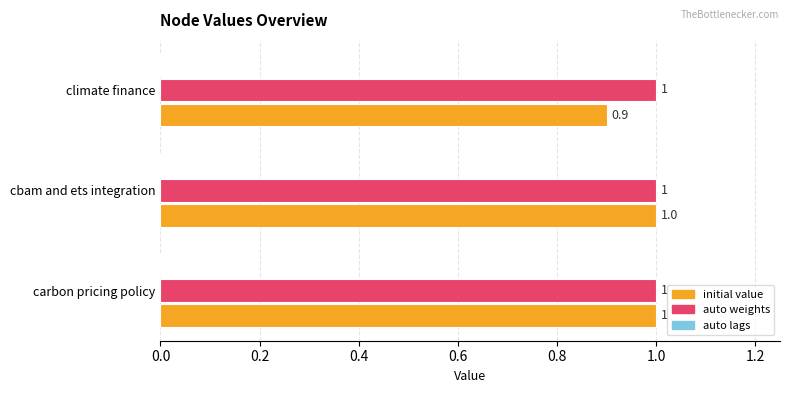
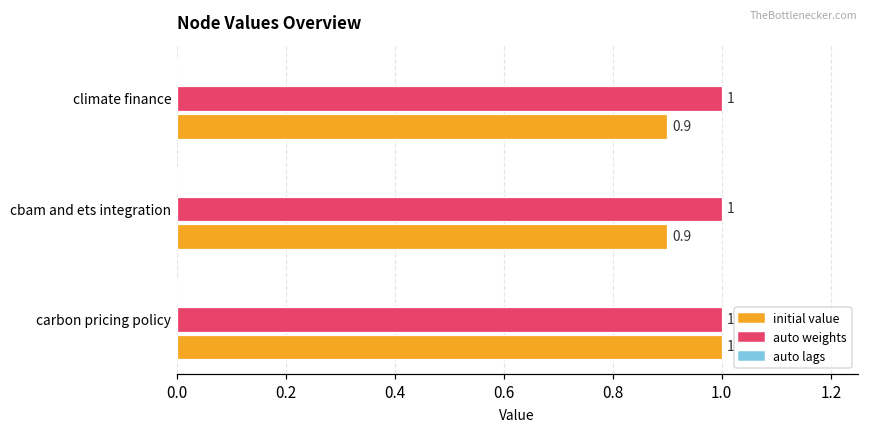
initial value, cbam and ets integration: 1.0 -> 0.9
